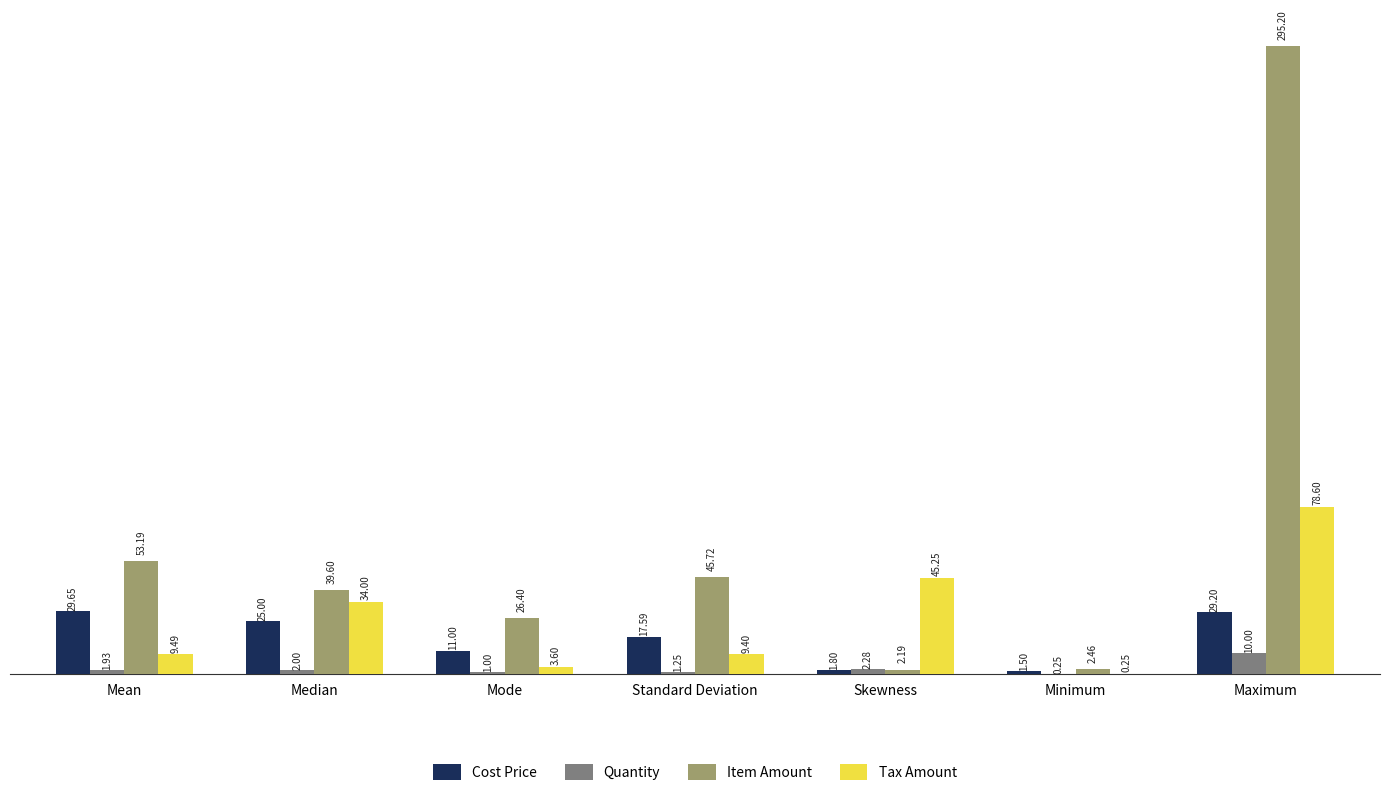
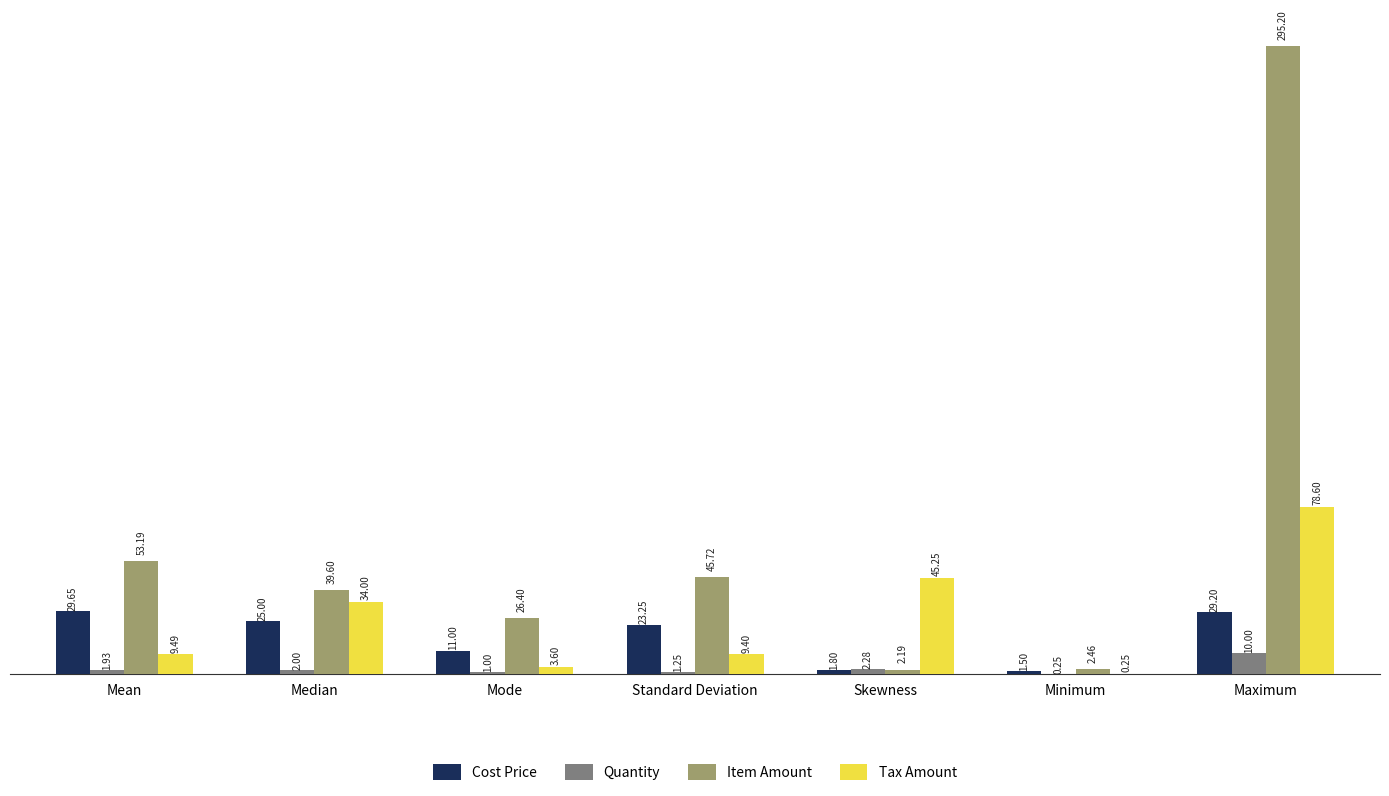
Cost Price, Standard Deviation: 17.59 -> 23.25
